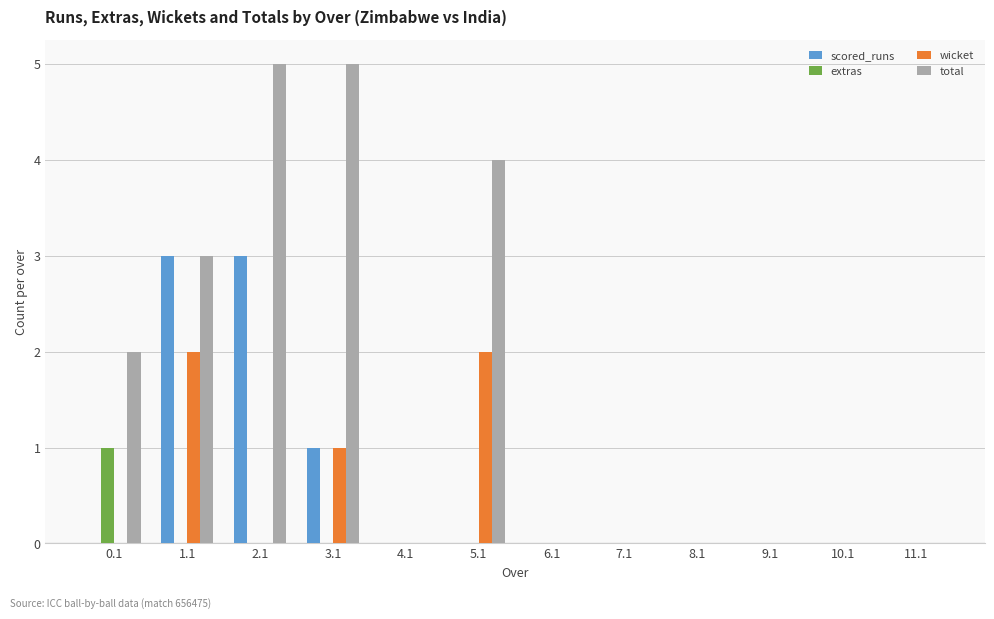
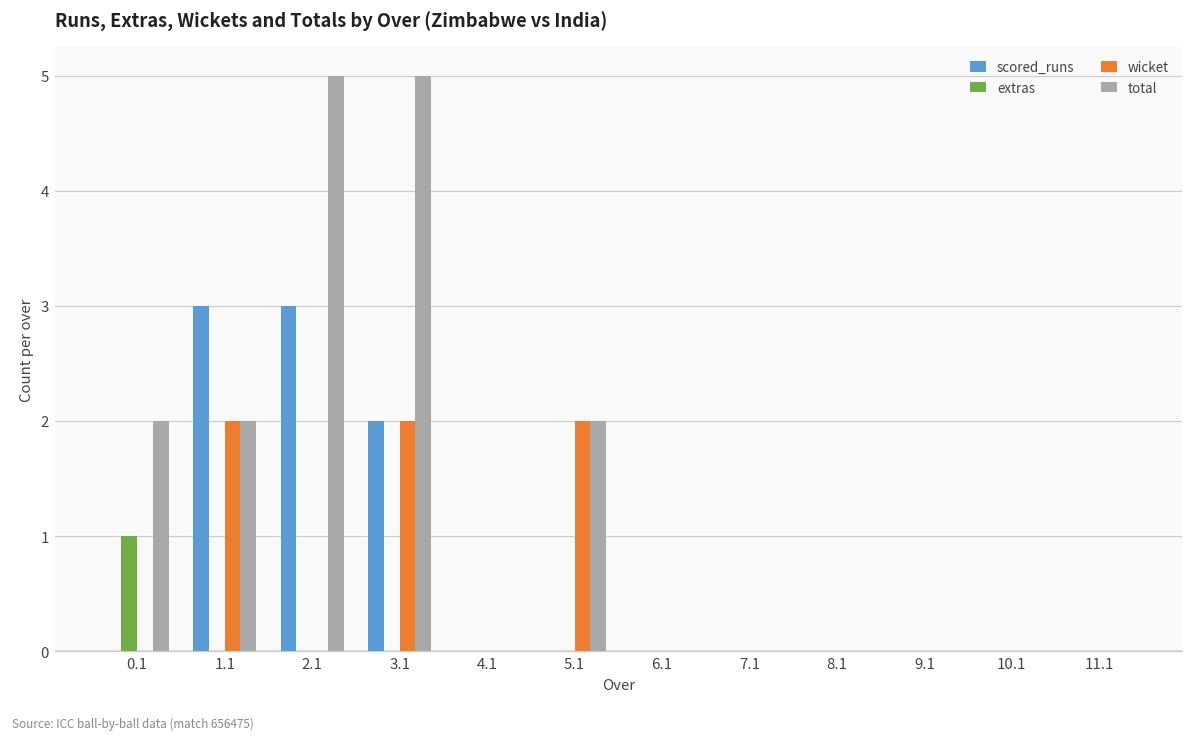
total, 1.1: 3 -> 2
scored_runs, 3.1: 1 -> 2
wicket, 3.1: 1 -> 2
total, 5.1: 4 -> 2
